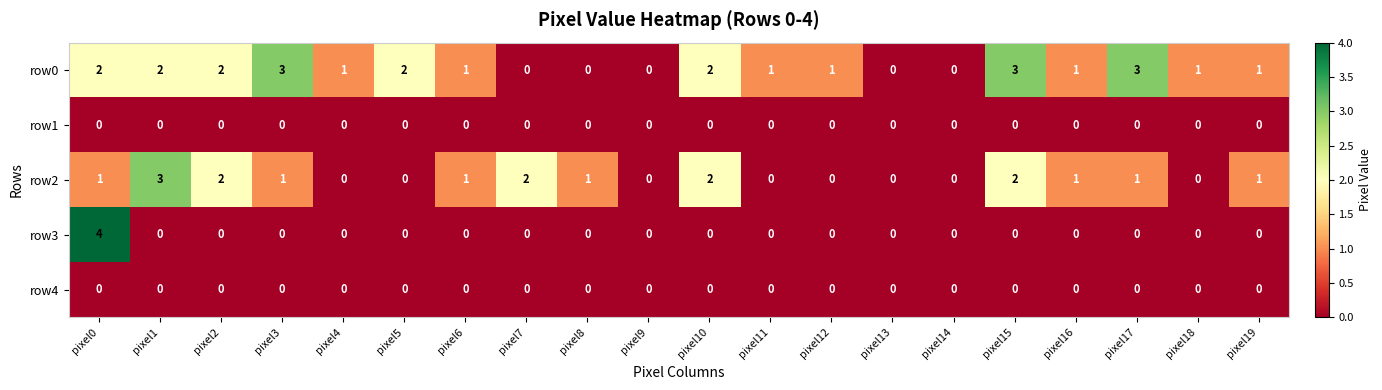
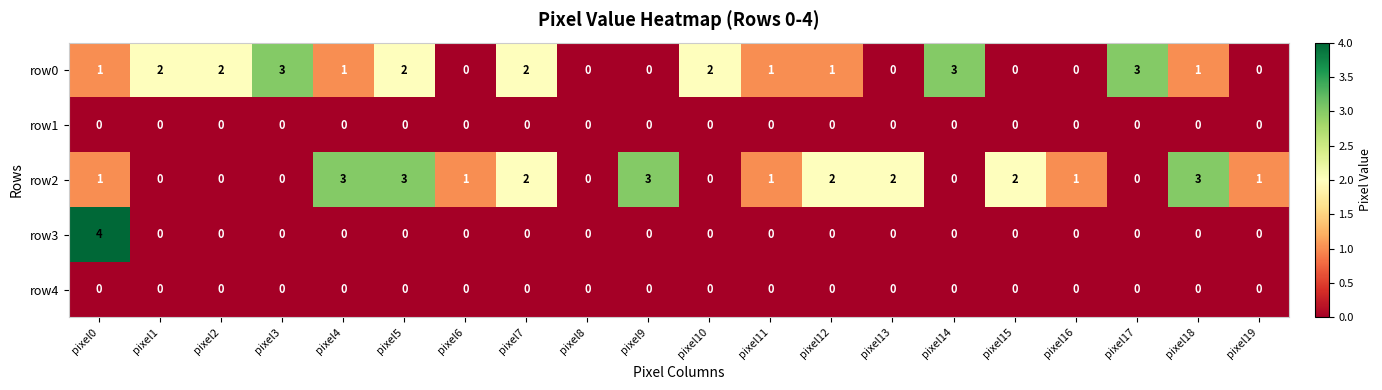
row0, pixel0: 2 -> 1
row0, pixel6: 1 -> 0
row0, pixel7: 0 -> 2
row0, pixel14: 0 -> 3
row0, pixel15: 3 -> 0
row0, pixel16: 1 -> 0
row0, pixel19: 1 -> 0
row2, pixel1: 3 -> 0
row2, pixel2: 2 -> 0
row2, pixel3: 1 -> 0
row2, pixel4: 0 -> 3
row2, pixel5: 0 -> 3
row2, pixel8: 1 -> 0
row2, pixel9: 0 -> 3
row2, pixel10: 2 -> 0
row2, pixel11: 0 -> 1
row2, pixel12: 0 -> 2
row2, pixel13: 0 -> 2
row2, pixel17: 1 -> 0
row2, pixel18: 0 -> 3
